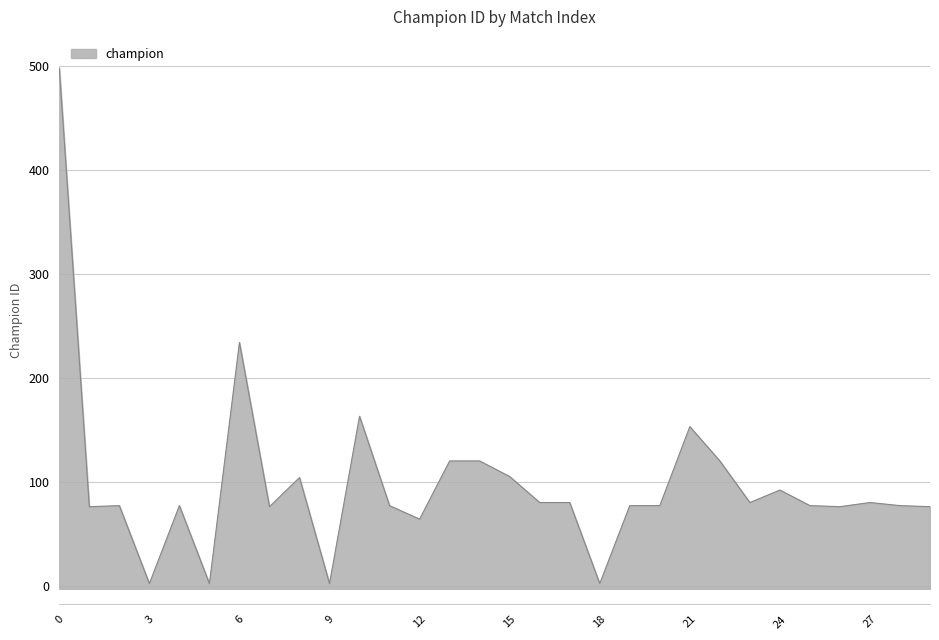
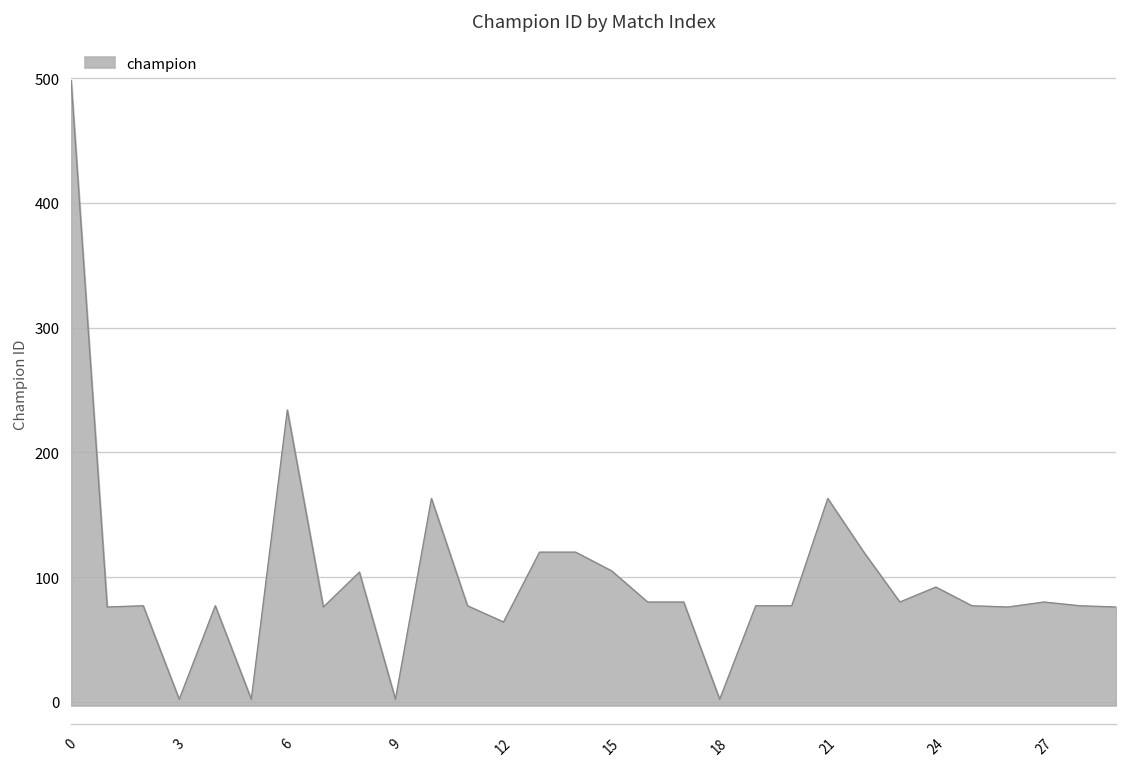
21: 153 -> 163
